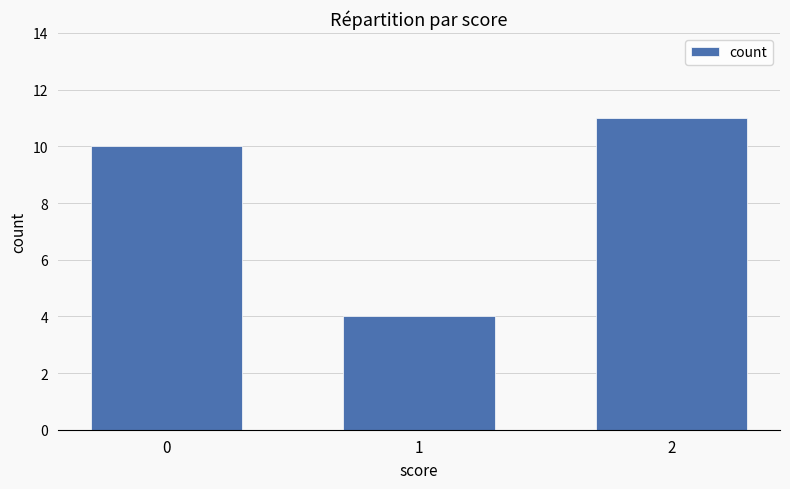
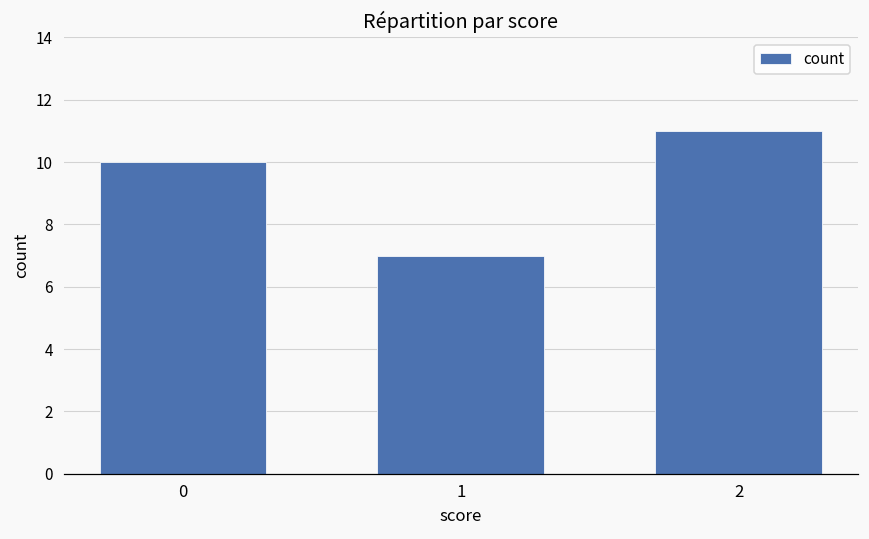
1: 4 -> 7
